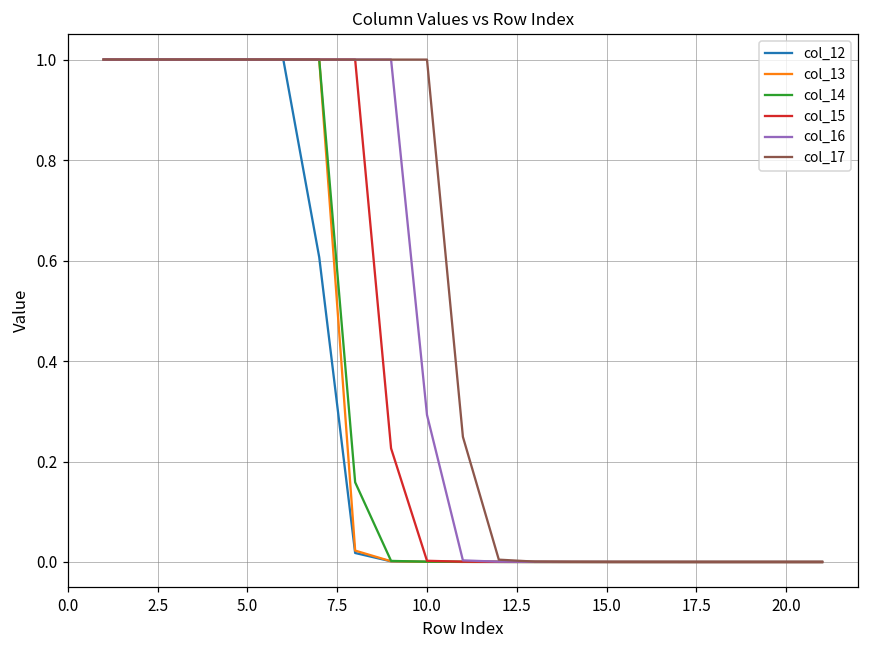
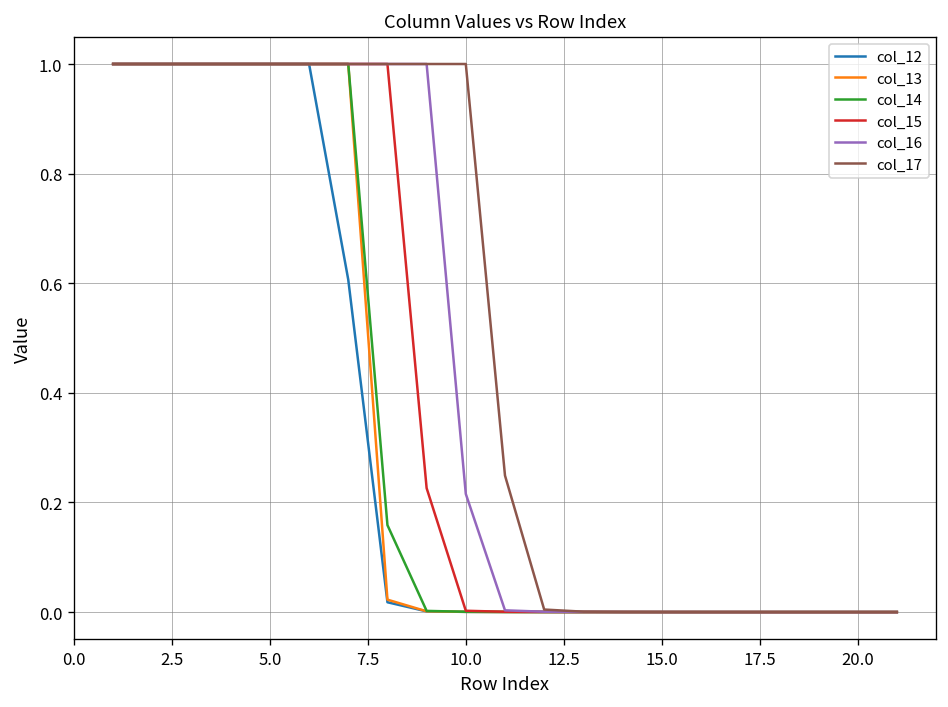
col_16, 10.0: 0.29 -> 0.22
